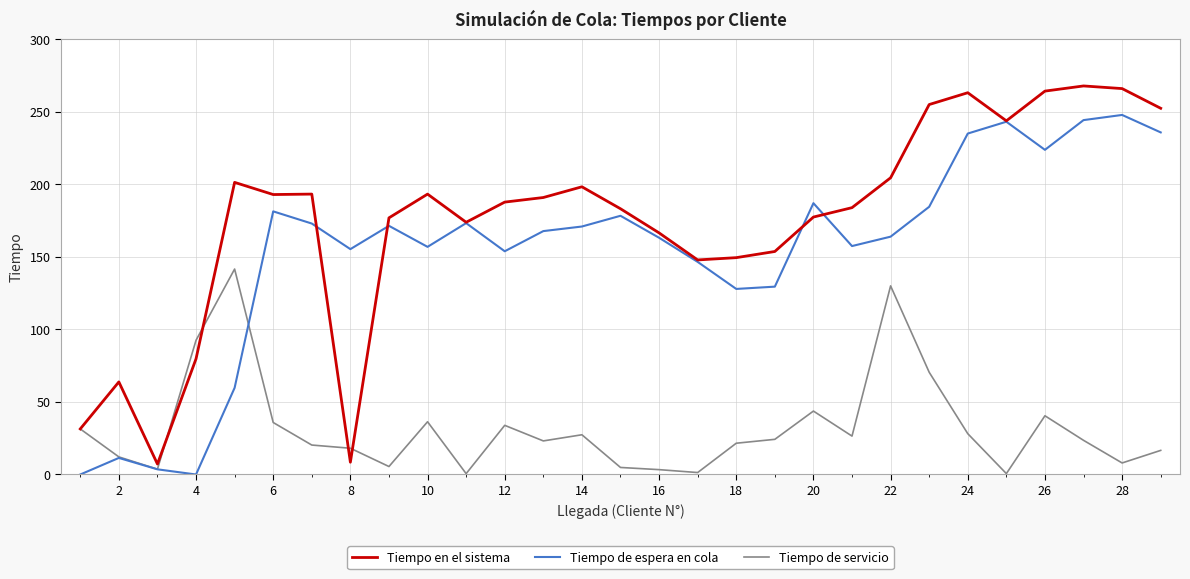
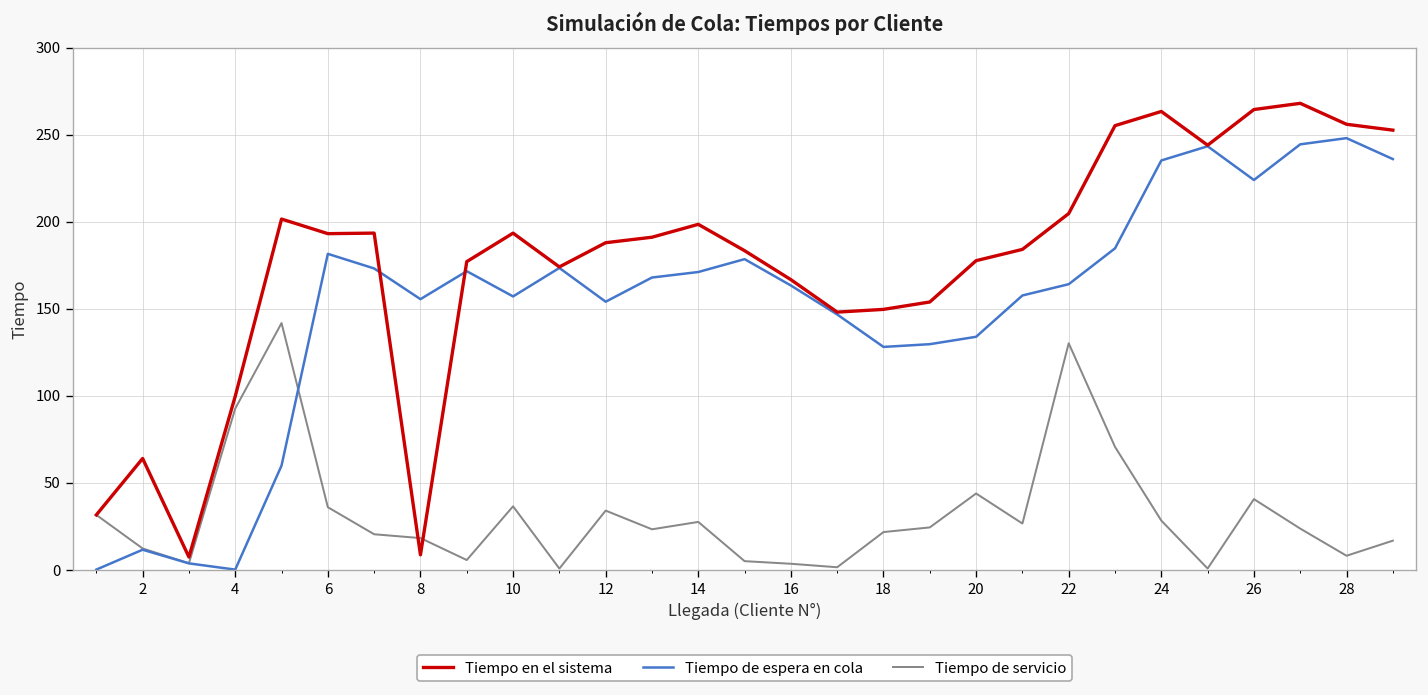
Tiempo en el sistema, 4: 80 -> 100
Tiempo de espera en cola, 20: 187 -> 134
Tiempo en el sistema, 28: 266 -> 256
